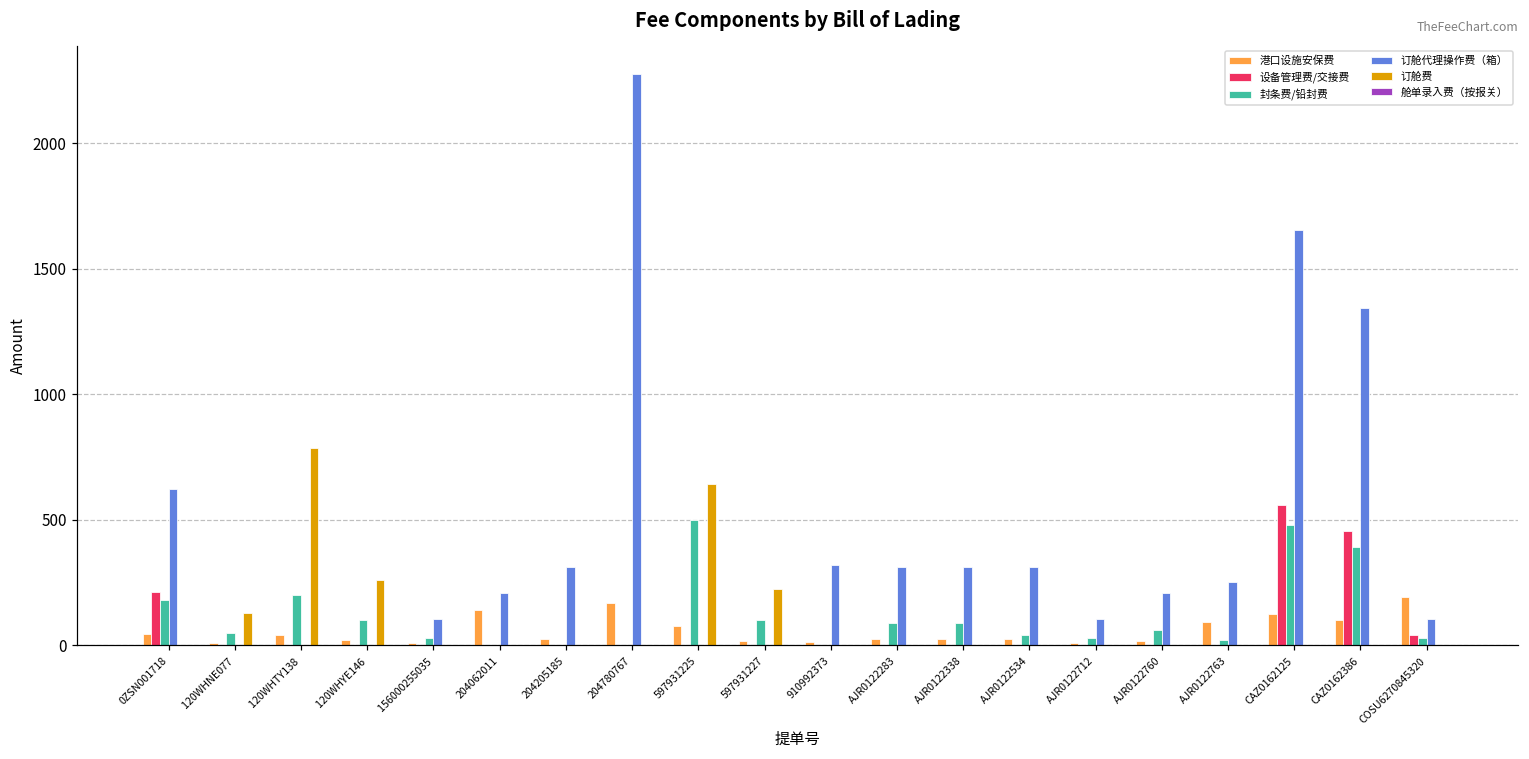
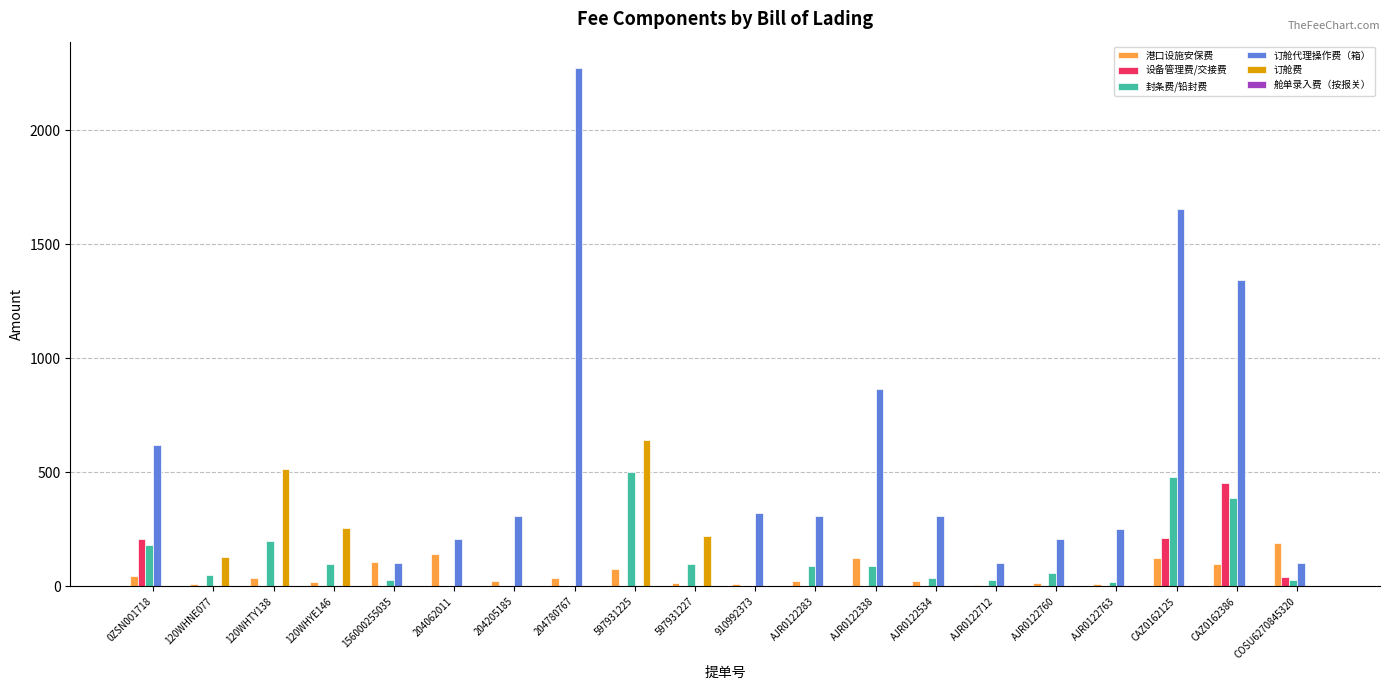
订舱费, 120WHTY138: 790 -> 520
港口设施安保费, 156000255035: 10 -> 110
港口设施安保费, 204780767: 170 -> 40
港口设施安保费, AJR0122338: 20 -> 120
订舱代理操作费（箱）, AJR0122338: 310 -> 860
港口设施安保费, AJR0122763: 90 -> 10
设备管理费/交接费, CAZ0162125: 560 -> 210
